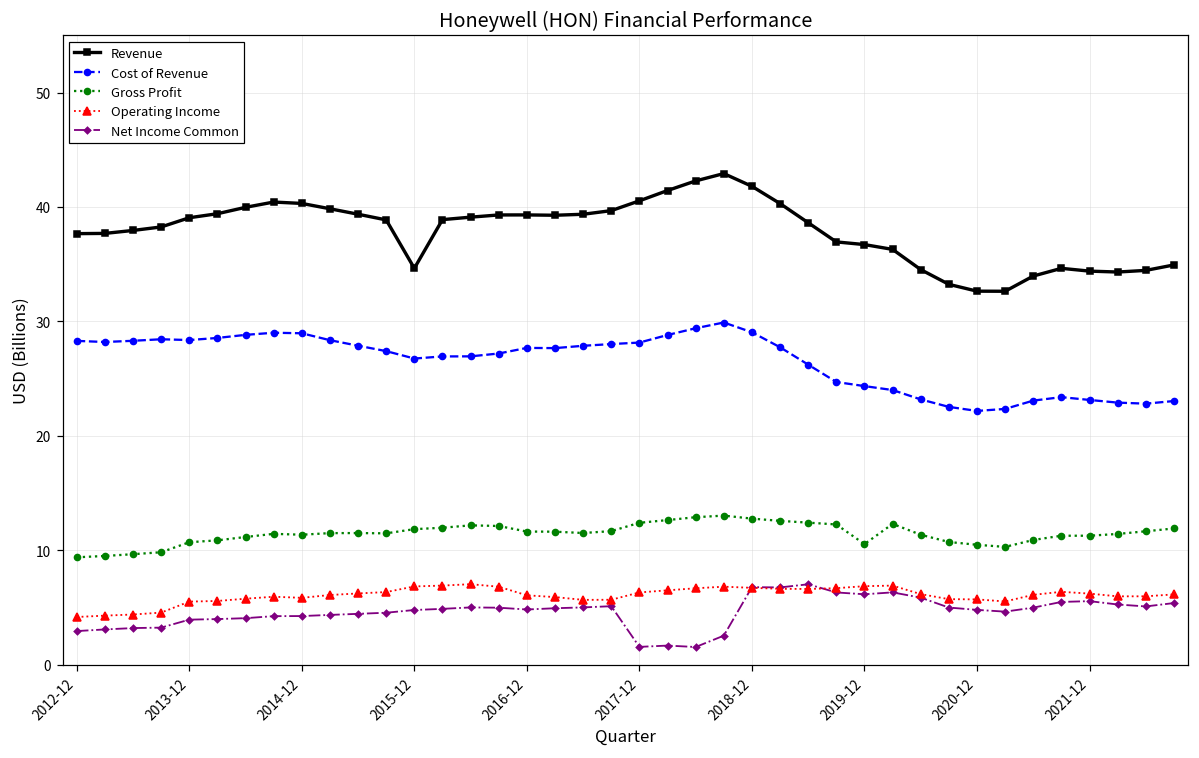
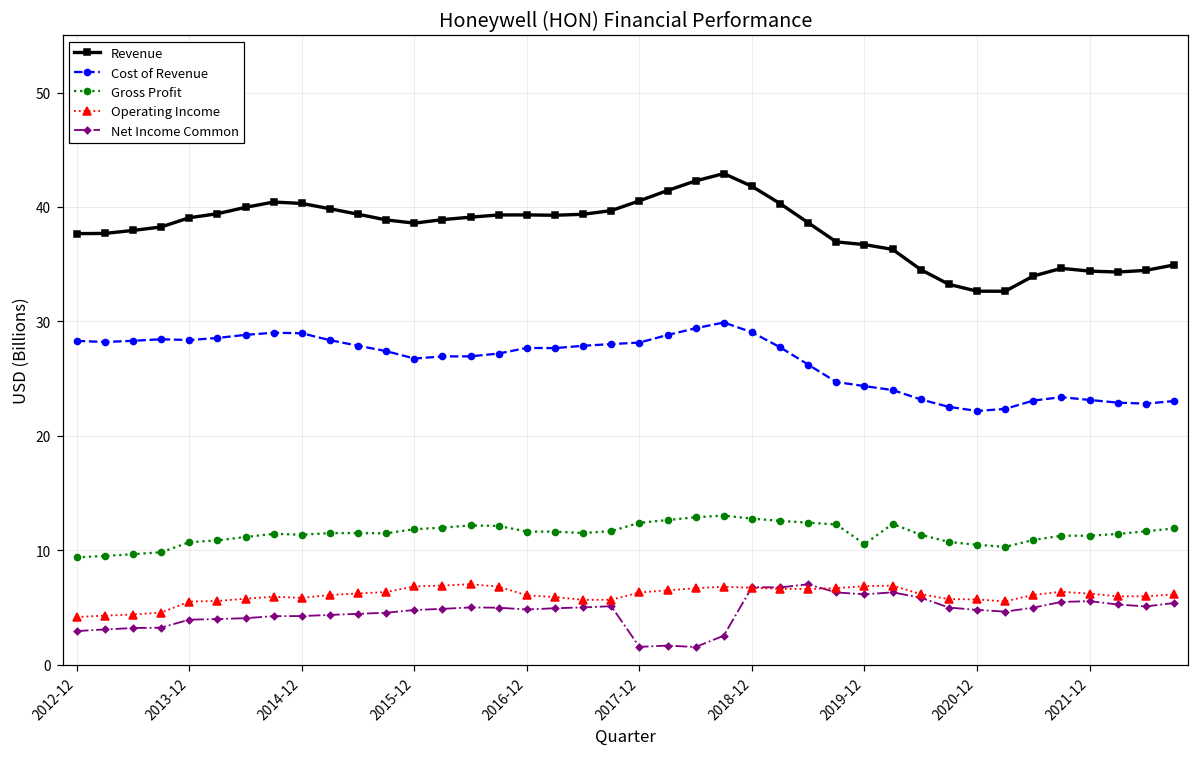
Revenue, 2015-12: 34.6 -> 38.6
